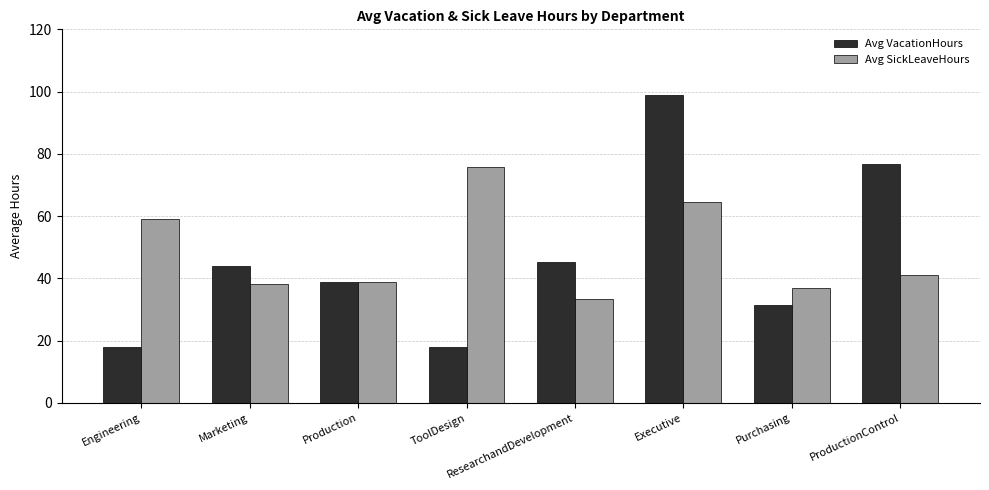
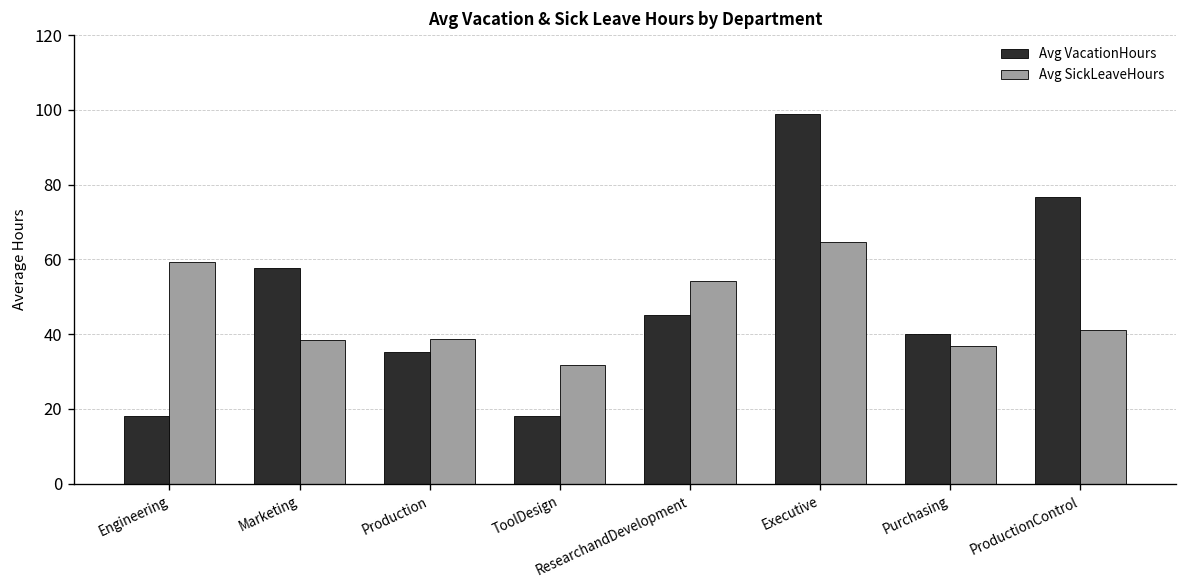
Avg VacationHours, Marketing: 44 -> 58
Avg VacationHours, Production: 39 -> 35
Avg SickLeaveHours, ToolDesign: 76 -> 32
Avg SickLeaveHours, ResearchandDevelopment: 34 -> 54
Avg VacationHours, Purchasing: 32 -> 40
